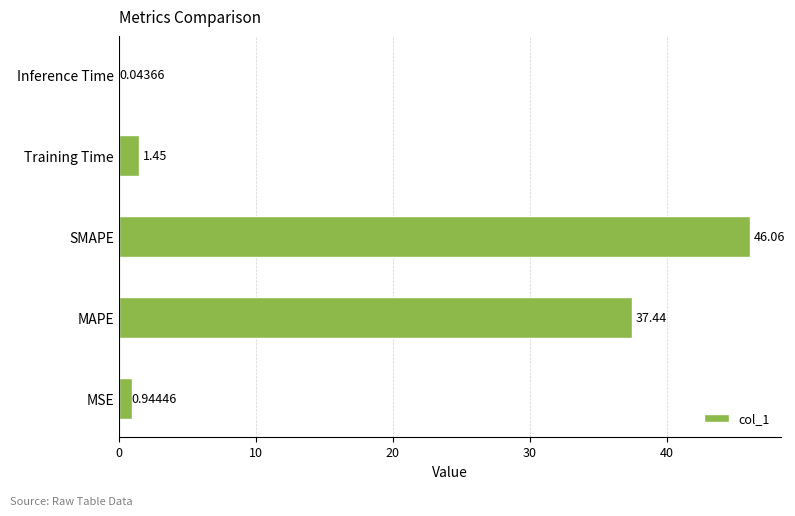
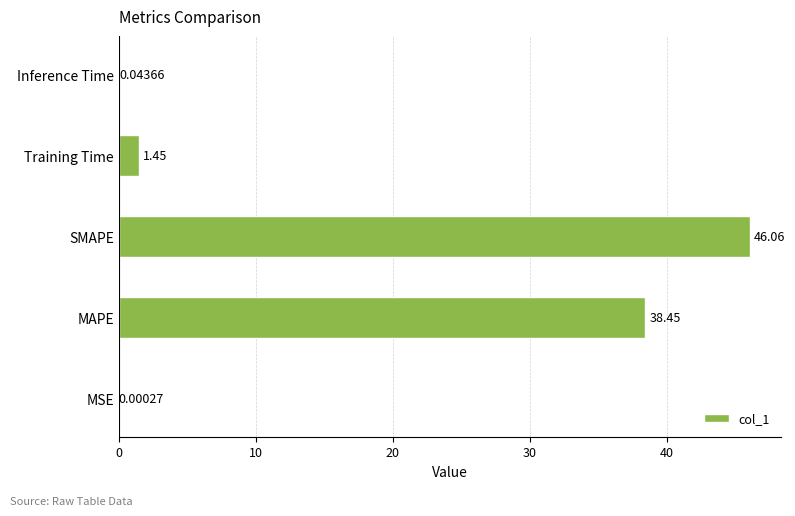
MAPE: 37.44 -> 38.45
MSE: 0.94446 -> 0.00027
